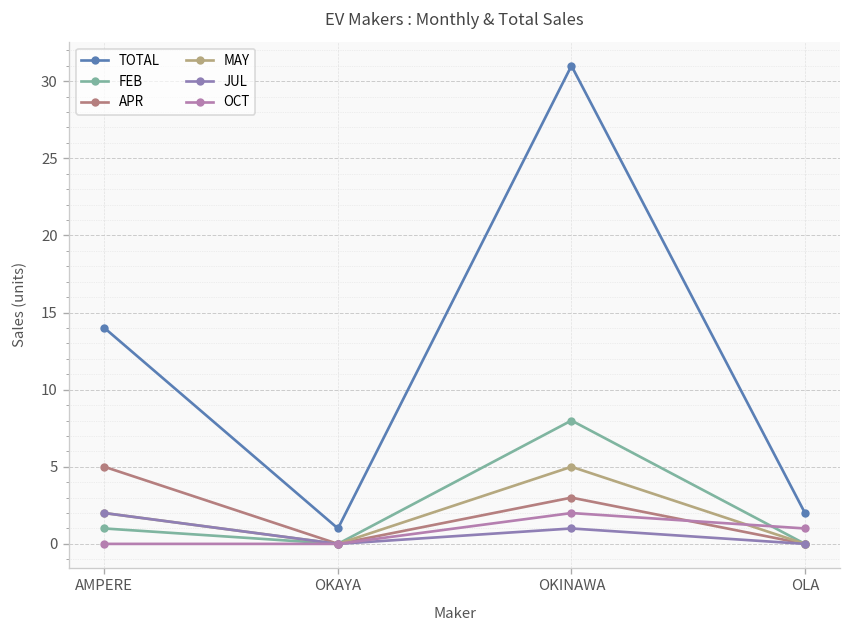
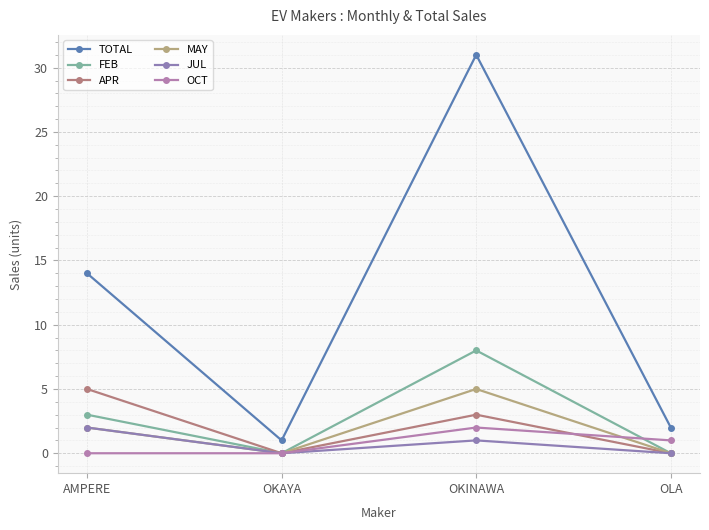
FEB, AMPERE: 1 -> 3
